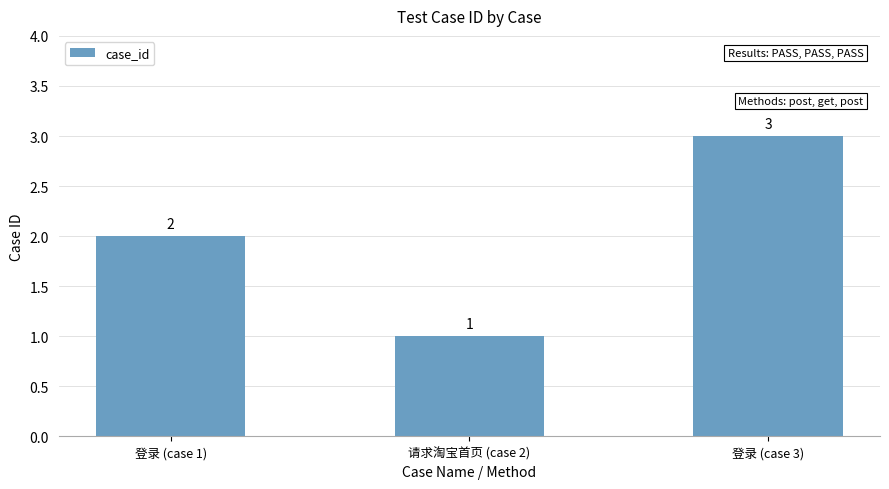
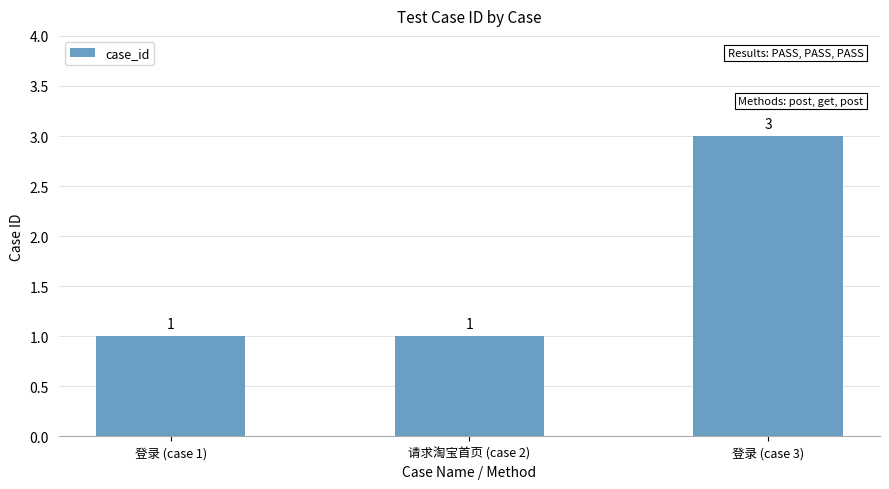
登录 (case 1): 2 -> 1
